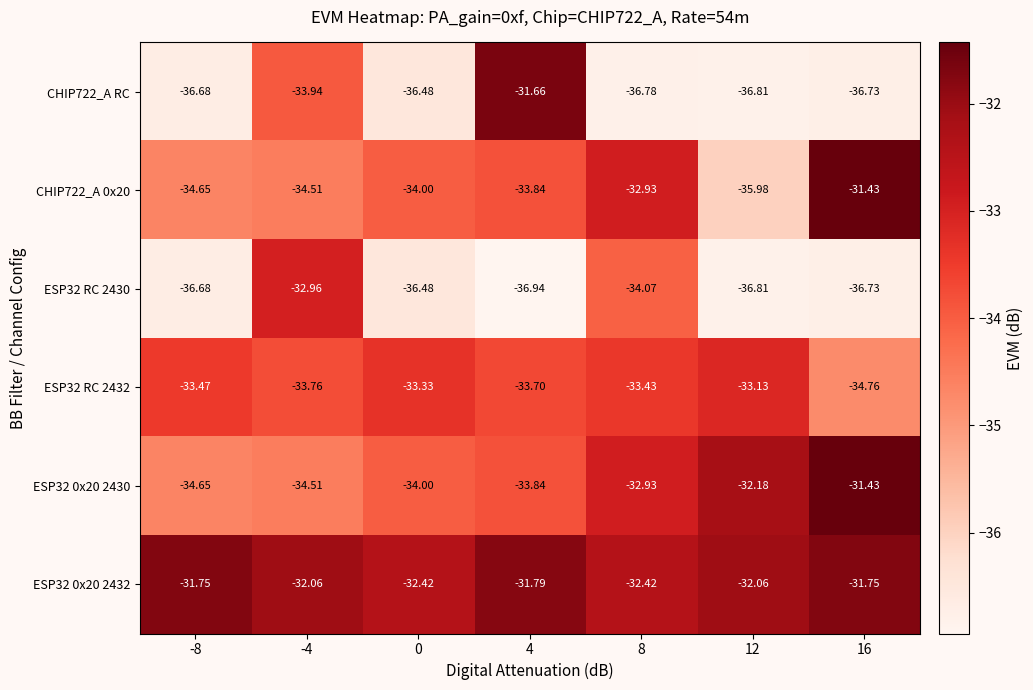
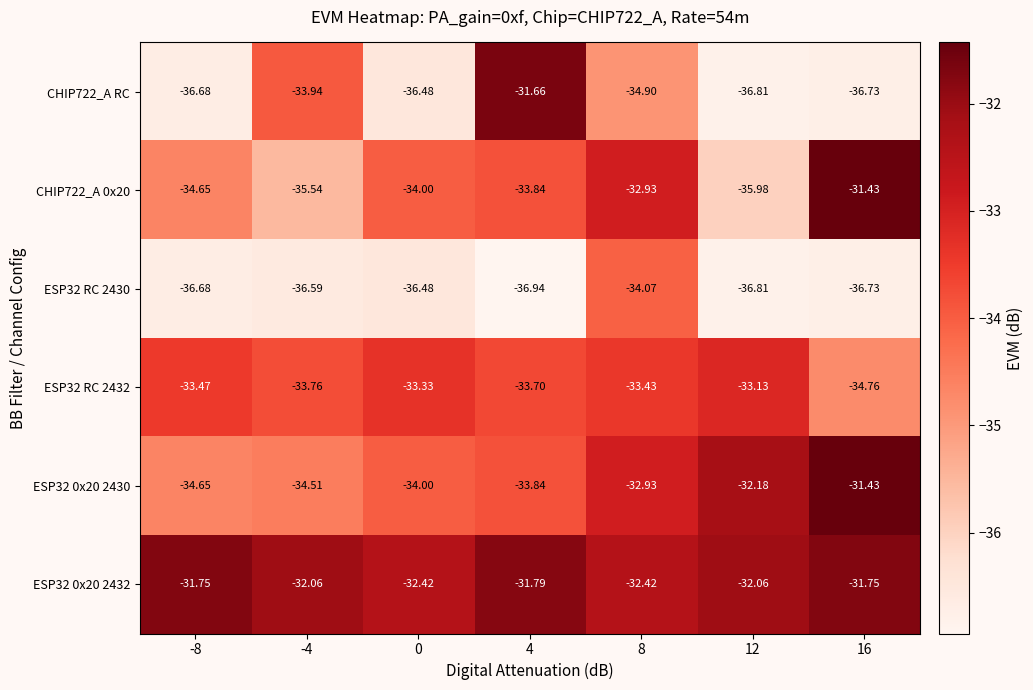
CHIP722_A RC, 8: -36.78 -> -34.90
CHIP722_A 0x20, -4: -34.51 -> -35.54
ESP32 RC 2430, -4: -32.96 -> -36.59
